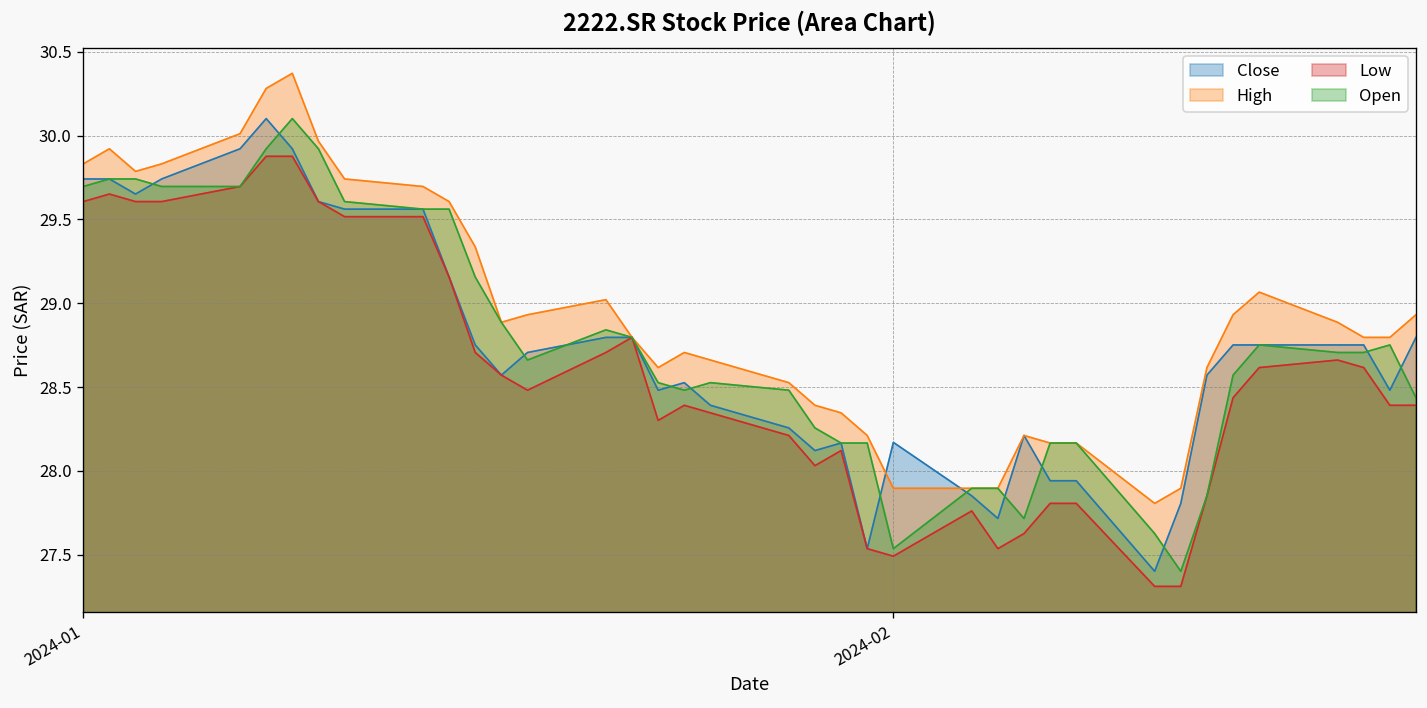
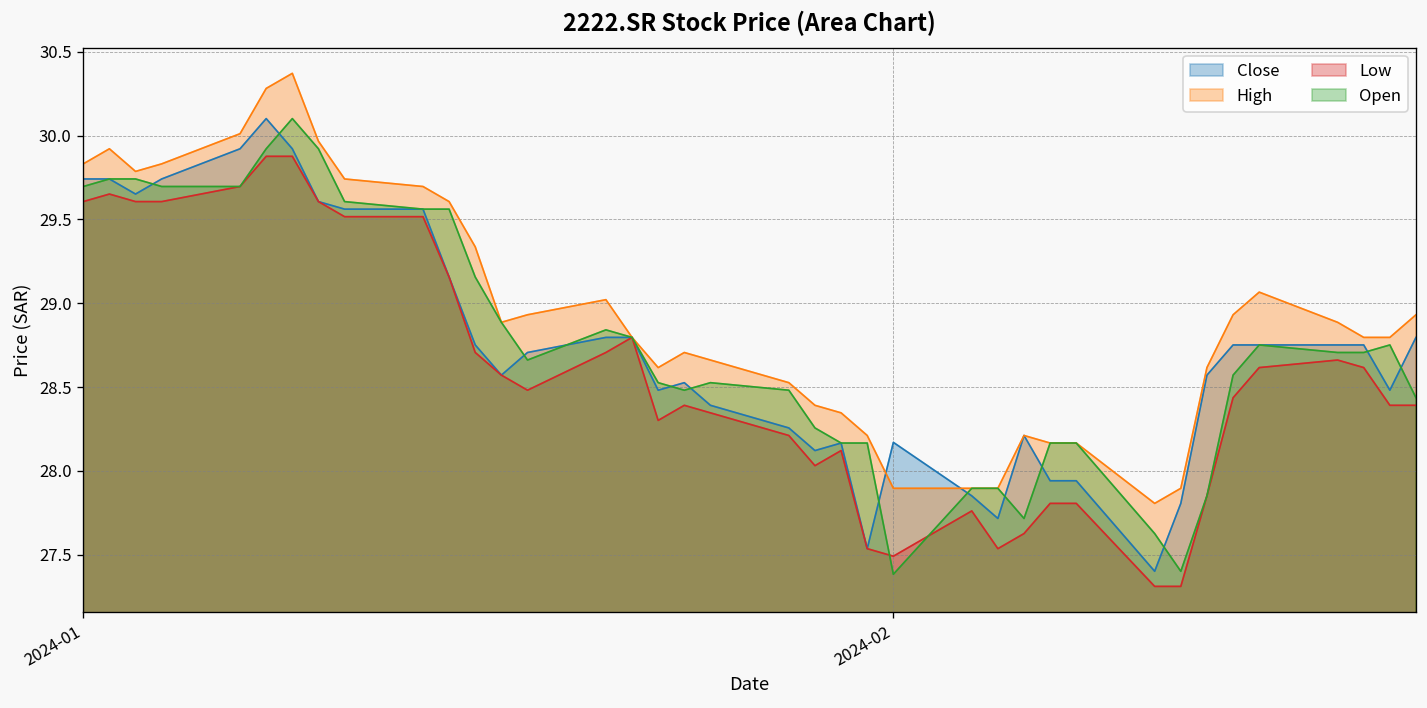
Open, 2024-02: 27.54 -> 27.38
